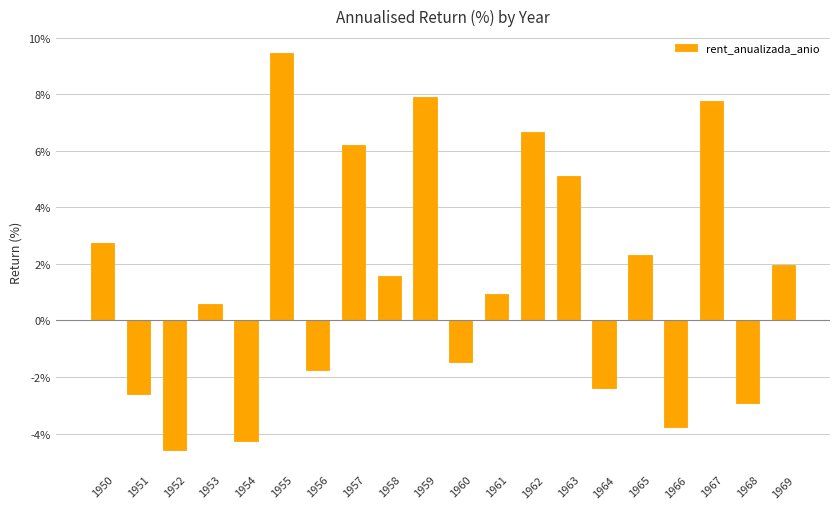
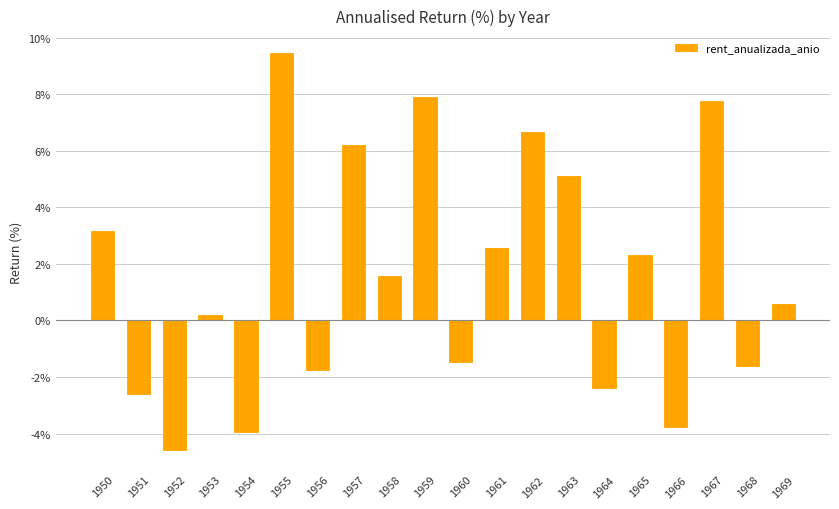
1950: 2.7% -> 3.2%
1953: 0.6% -> 0.2%
1954: -4.3% -> -4.0%
1961: 1.0% -> 2.6%
1968: -2.9% -> -1.6%
1969: 2.0% -> 0.6%
